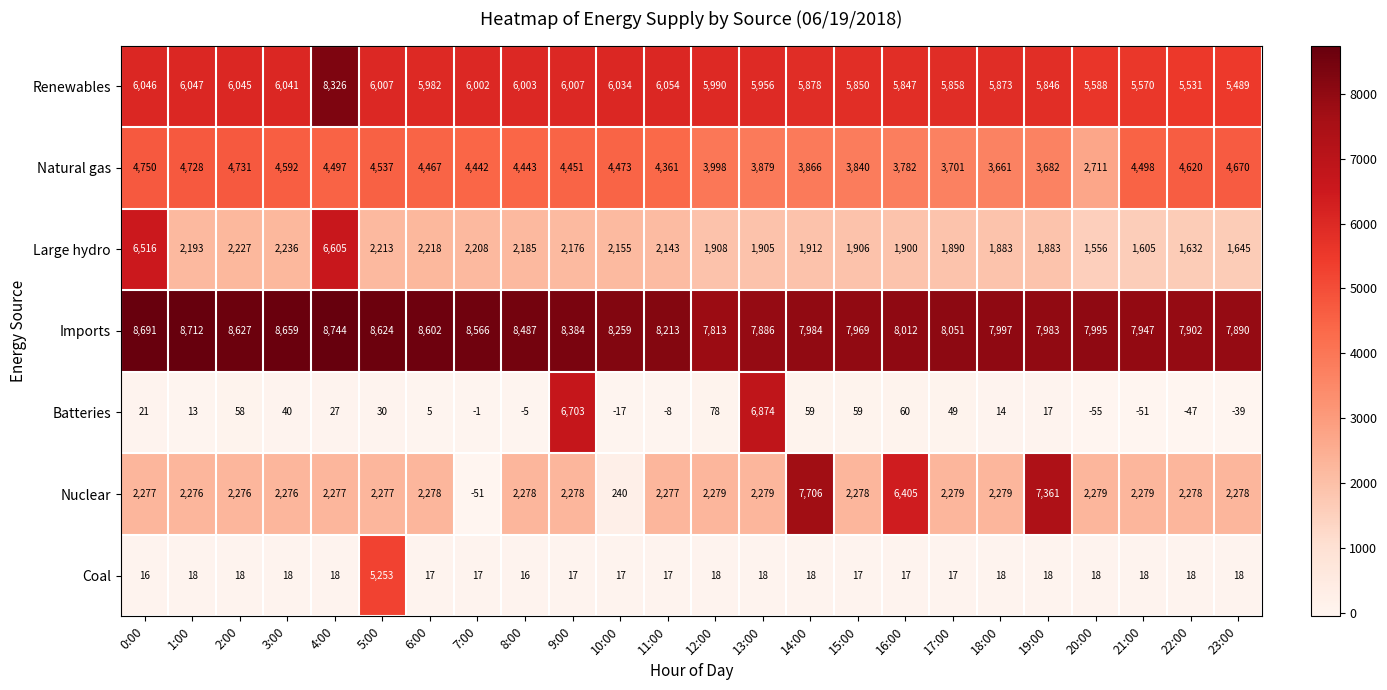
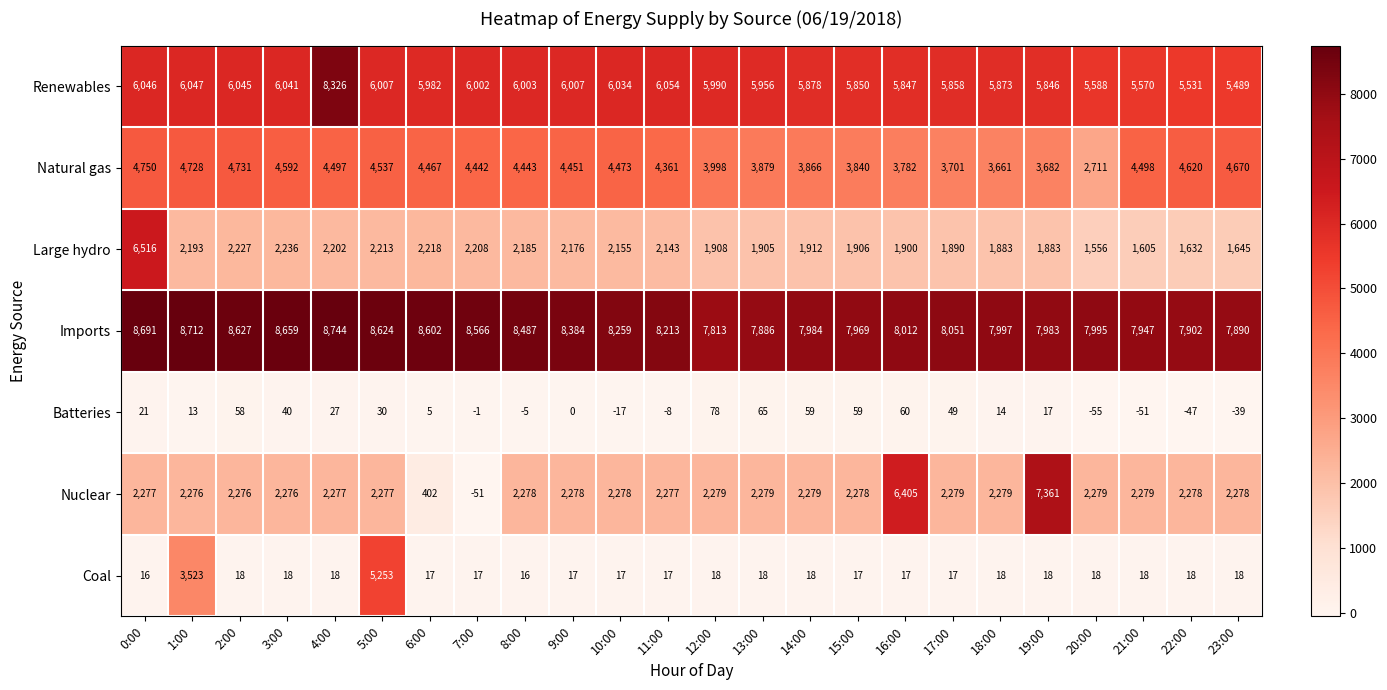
Large hydro, 4:00: 6,605 -> 2,202
Batteries, 9:00: 6,703 -> 0
Batteries, 13:00: 6,874 -> 65
Nuclear, 6:00: 2,278 -> 402
Nuclear, 10:00: 240 -> 2,278
Nuclear, 14:00: 7,706 -> 2,279
Coal, 1:00: 18 -> 3,523
